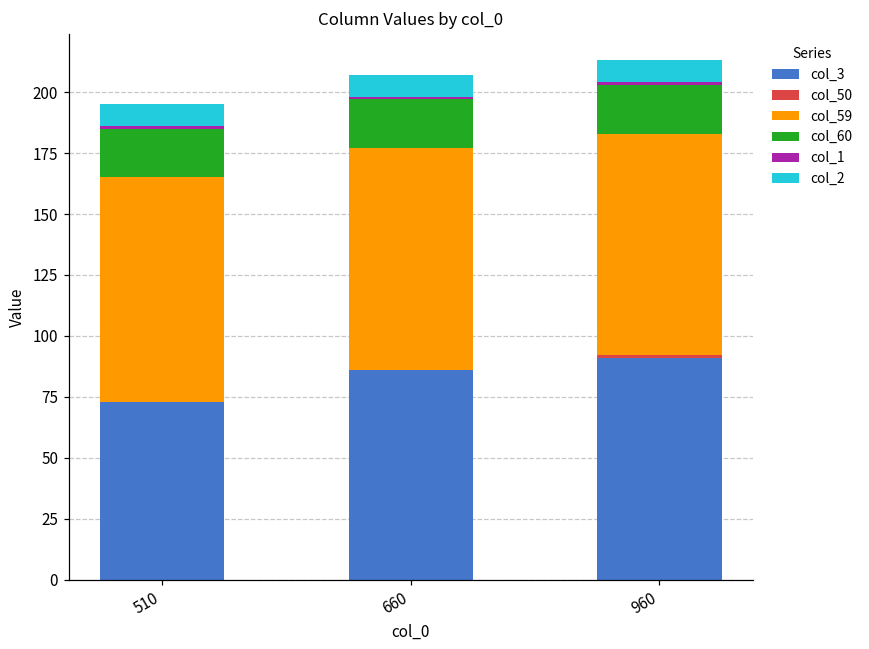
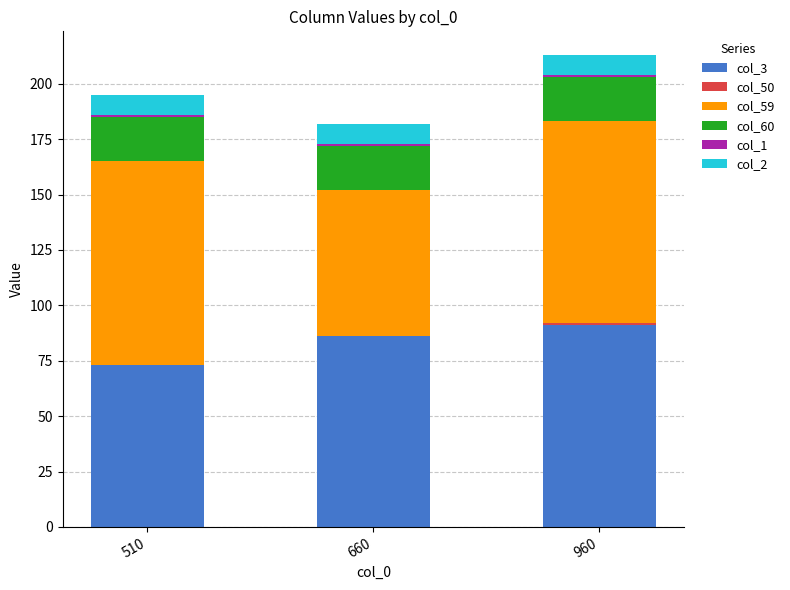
col_59, 660: 91 -> 66
